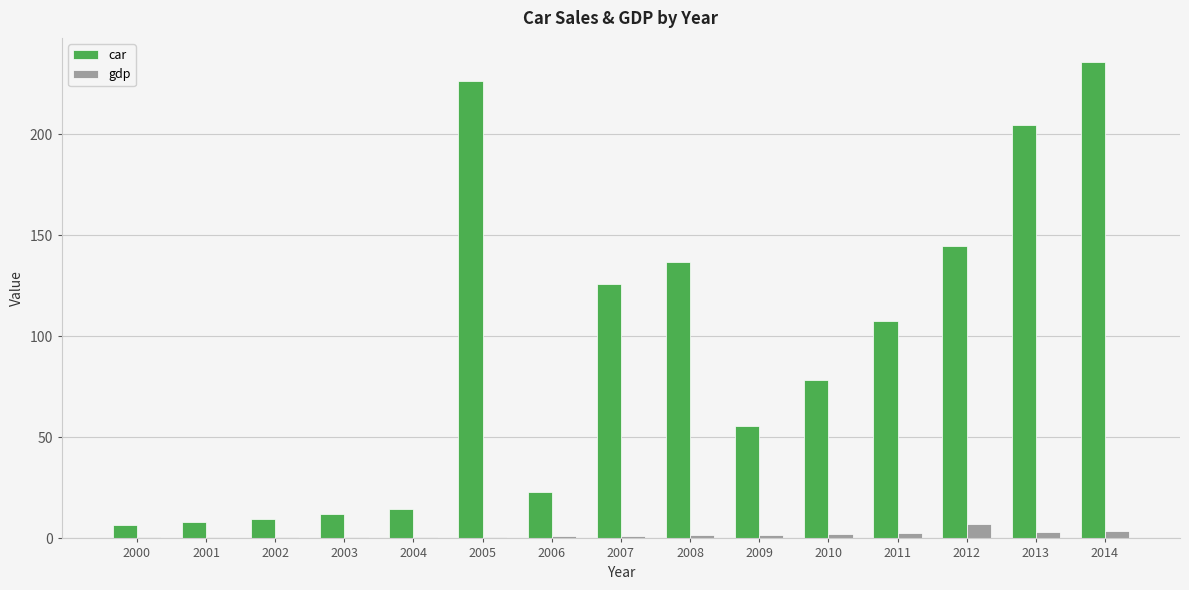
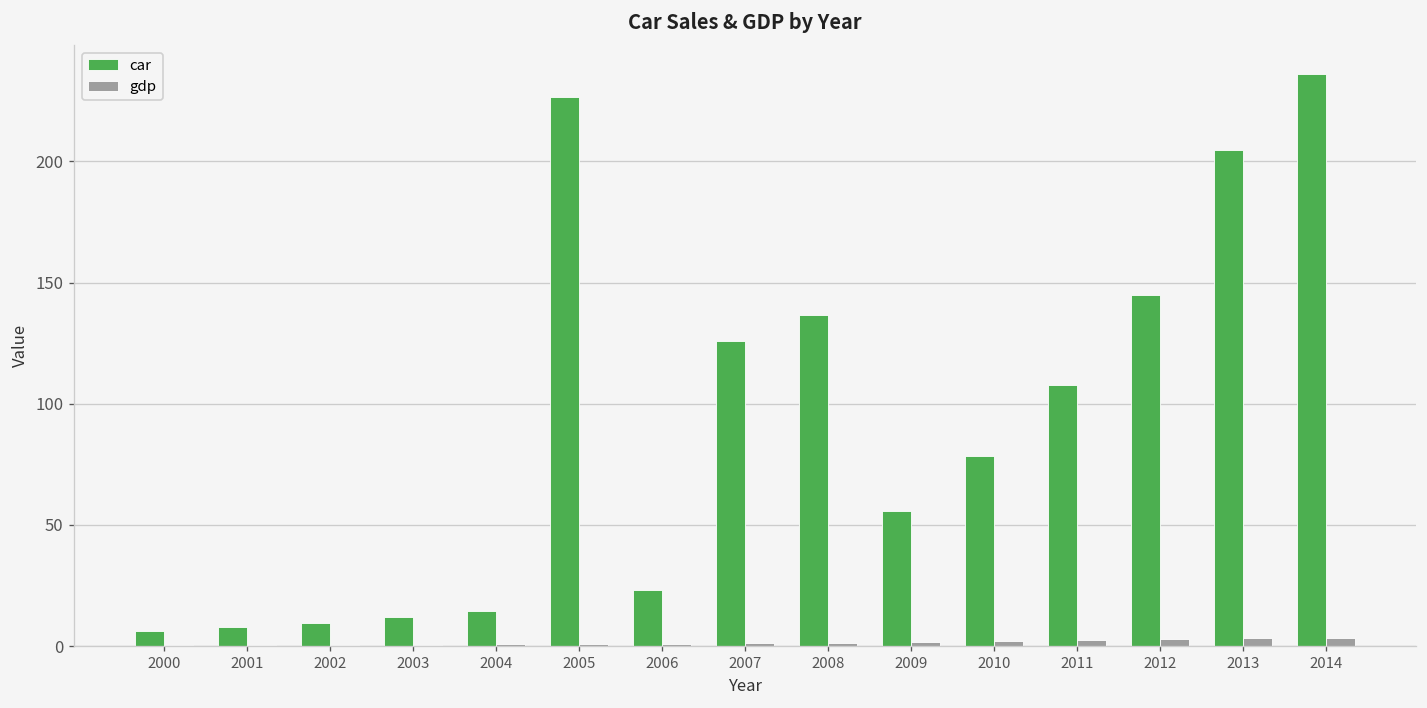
gdp, 2012: 7 -> 3
